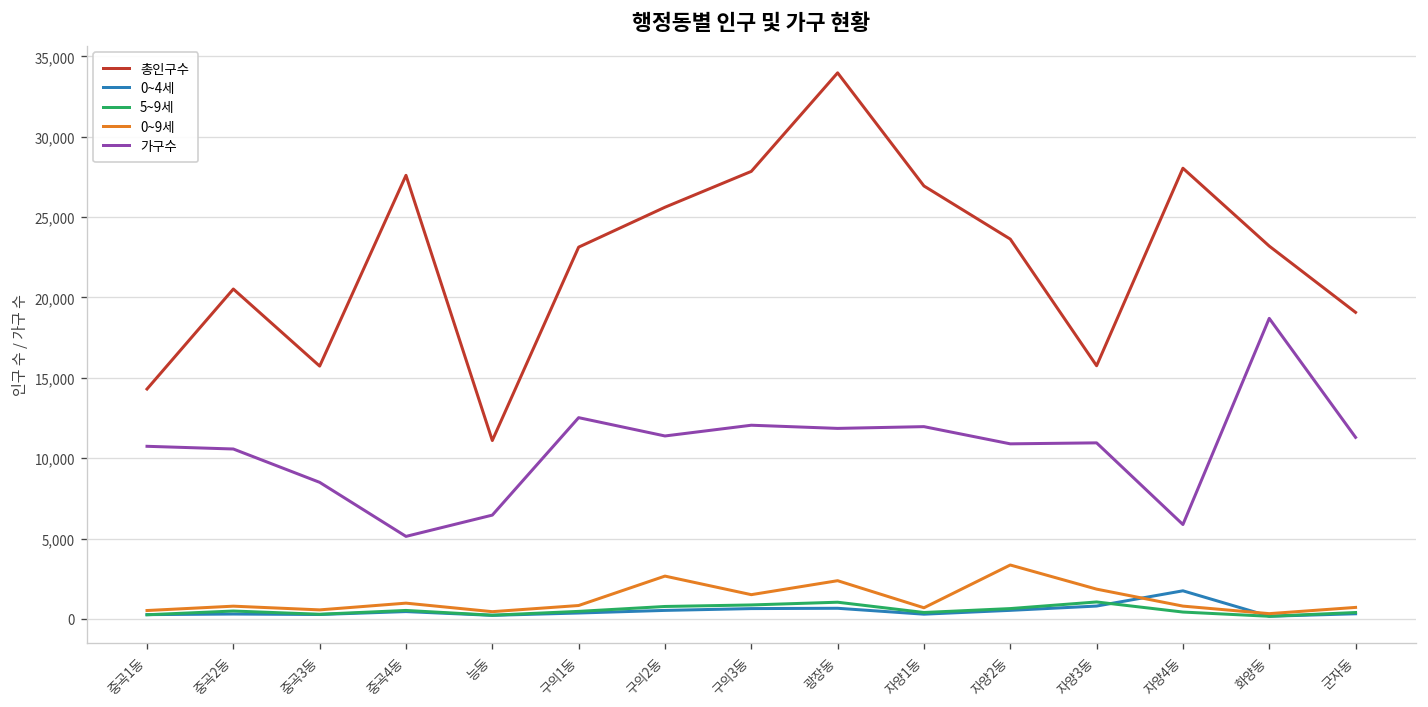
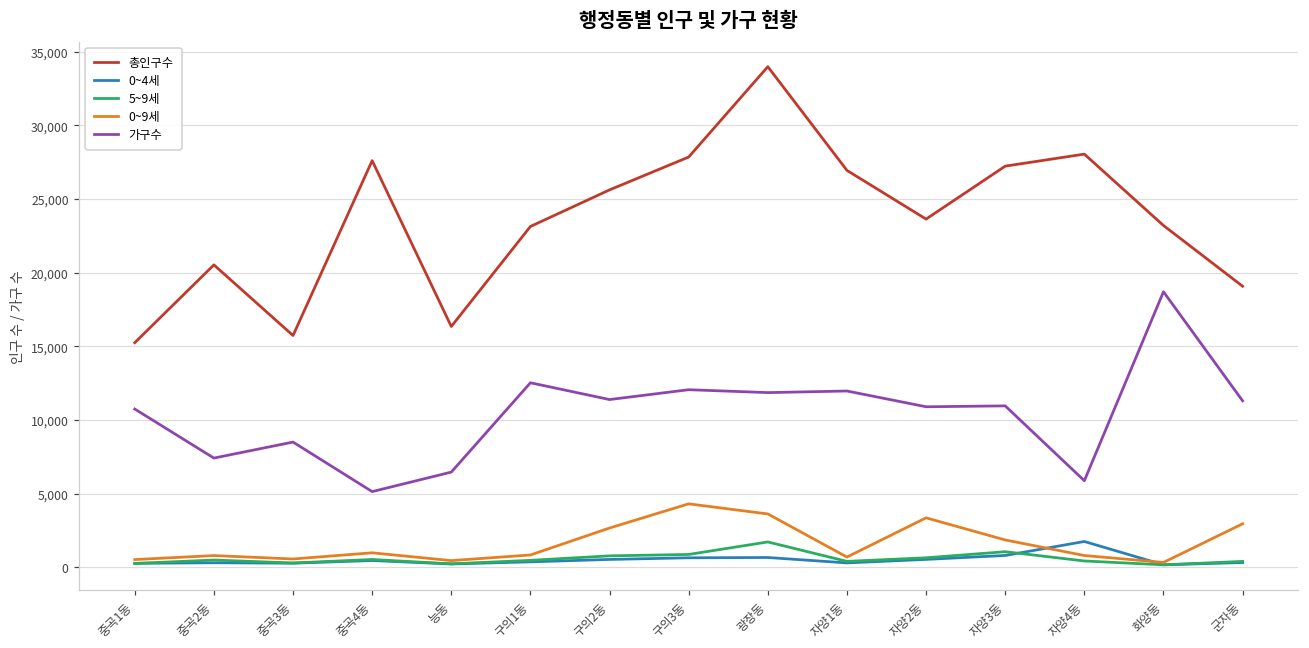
총인구수, 중곡1동: 14,300 -> 15,200
가구수, 중곡2동: 10,600 -> 7,400
총인구수, 능동: 11,100 -> 16,300
0~9세, 구의3동: 1,500 -> 4,300
5~9세, 광장동: 1,000 -> 1,700
0~9세, 광장동: 2,400 -> 3,600
총인구수, 자양3동: 15,700 -> 27,200
0~9세, 군자동: 700 -> 2,900
